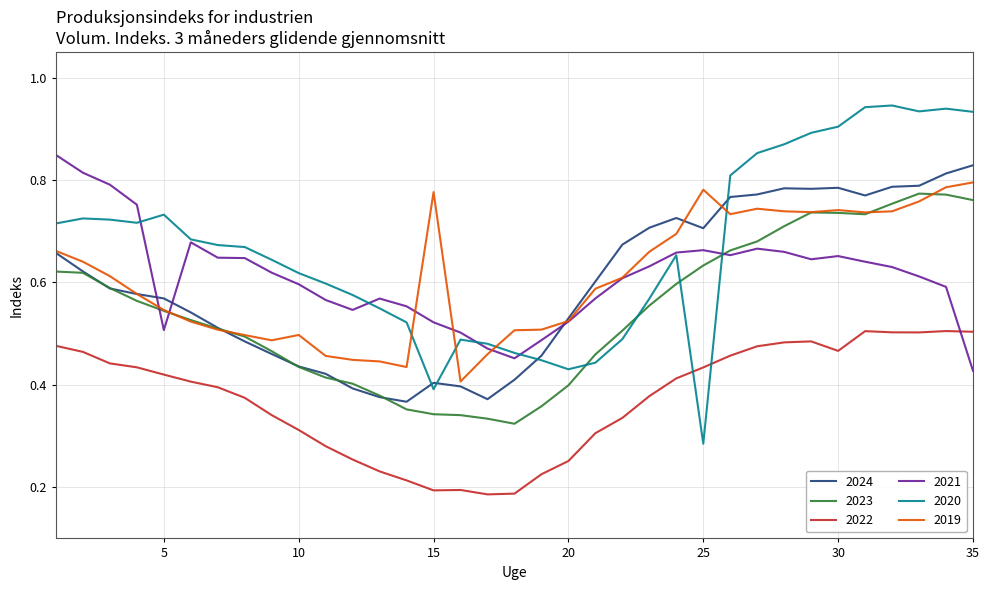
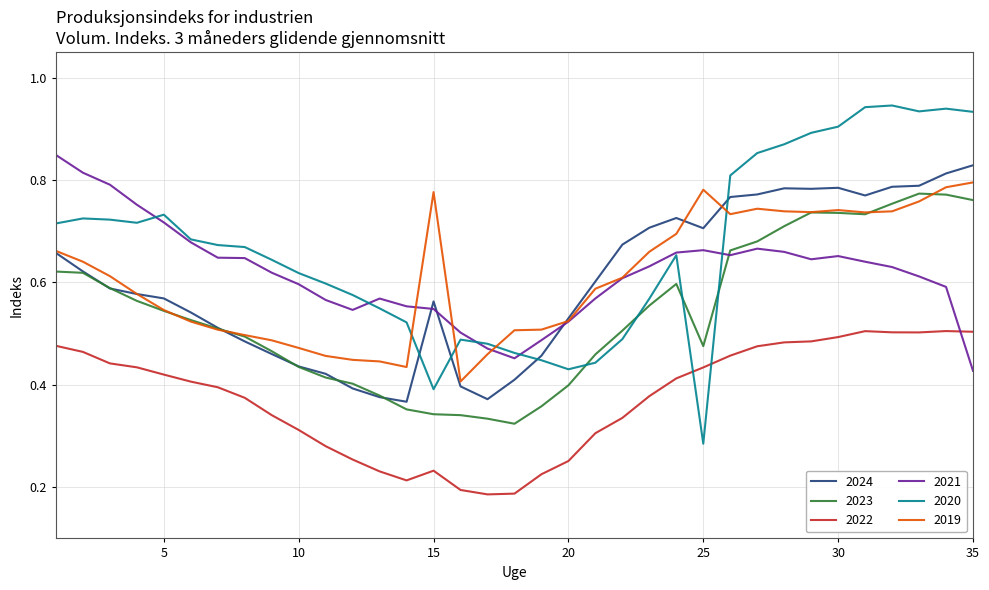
2021, 5: 0.51 -> 0.72
2019, 10: 0.50 -> 0.47
2024, 15: 0.40 -> 0.56
2022, 15: 0.19 -> 0.23
2021, 15: 0.52 -> 0.55
2023, 25: 0.63 -> 0.48
2022, 30: 0.47 -> 0.49
